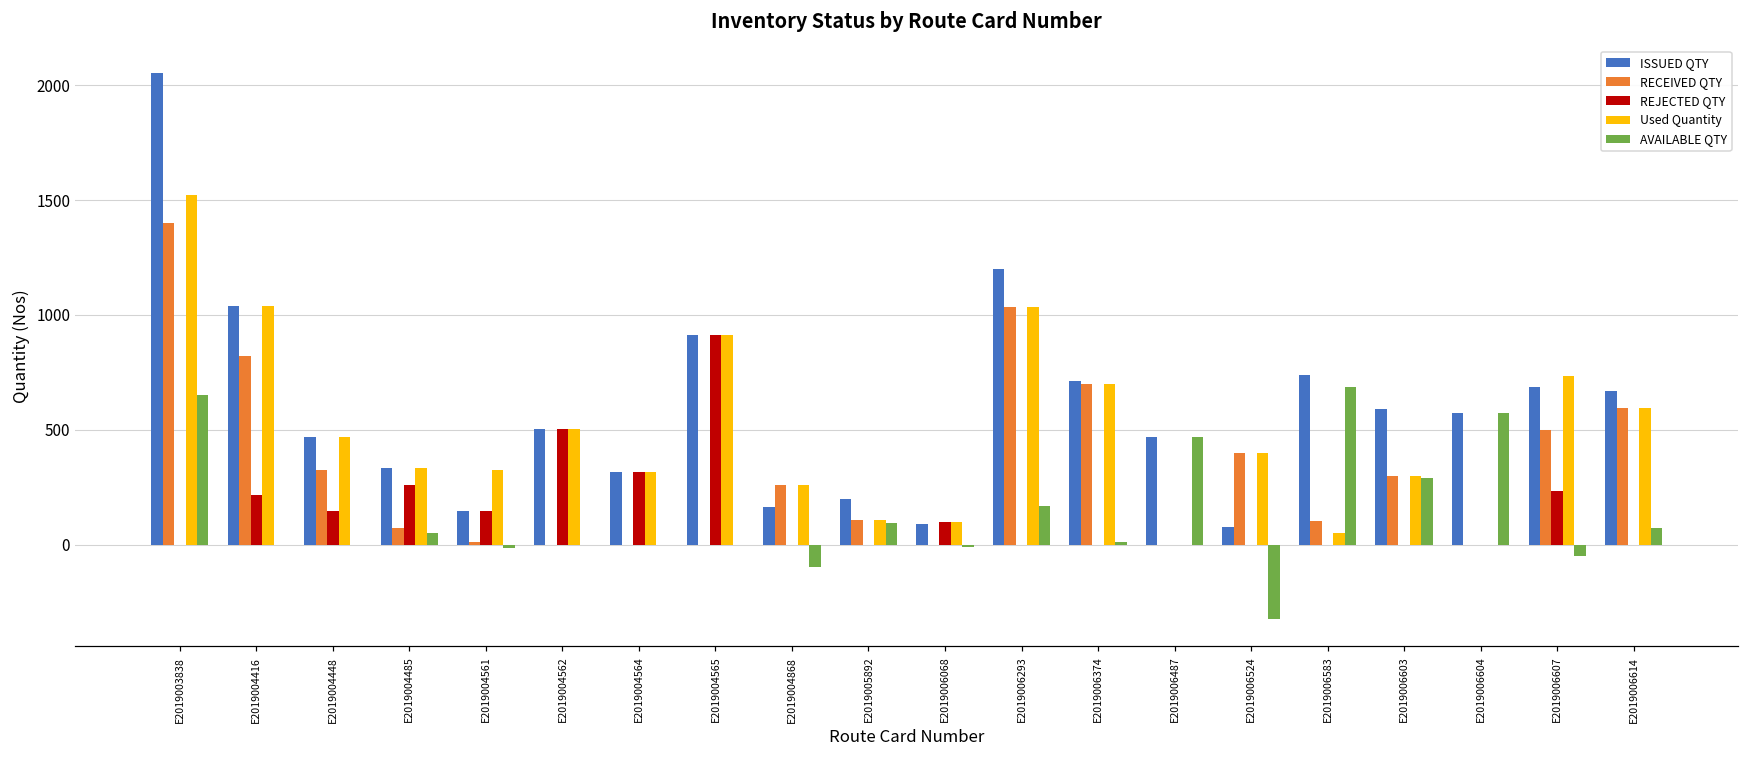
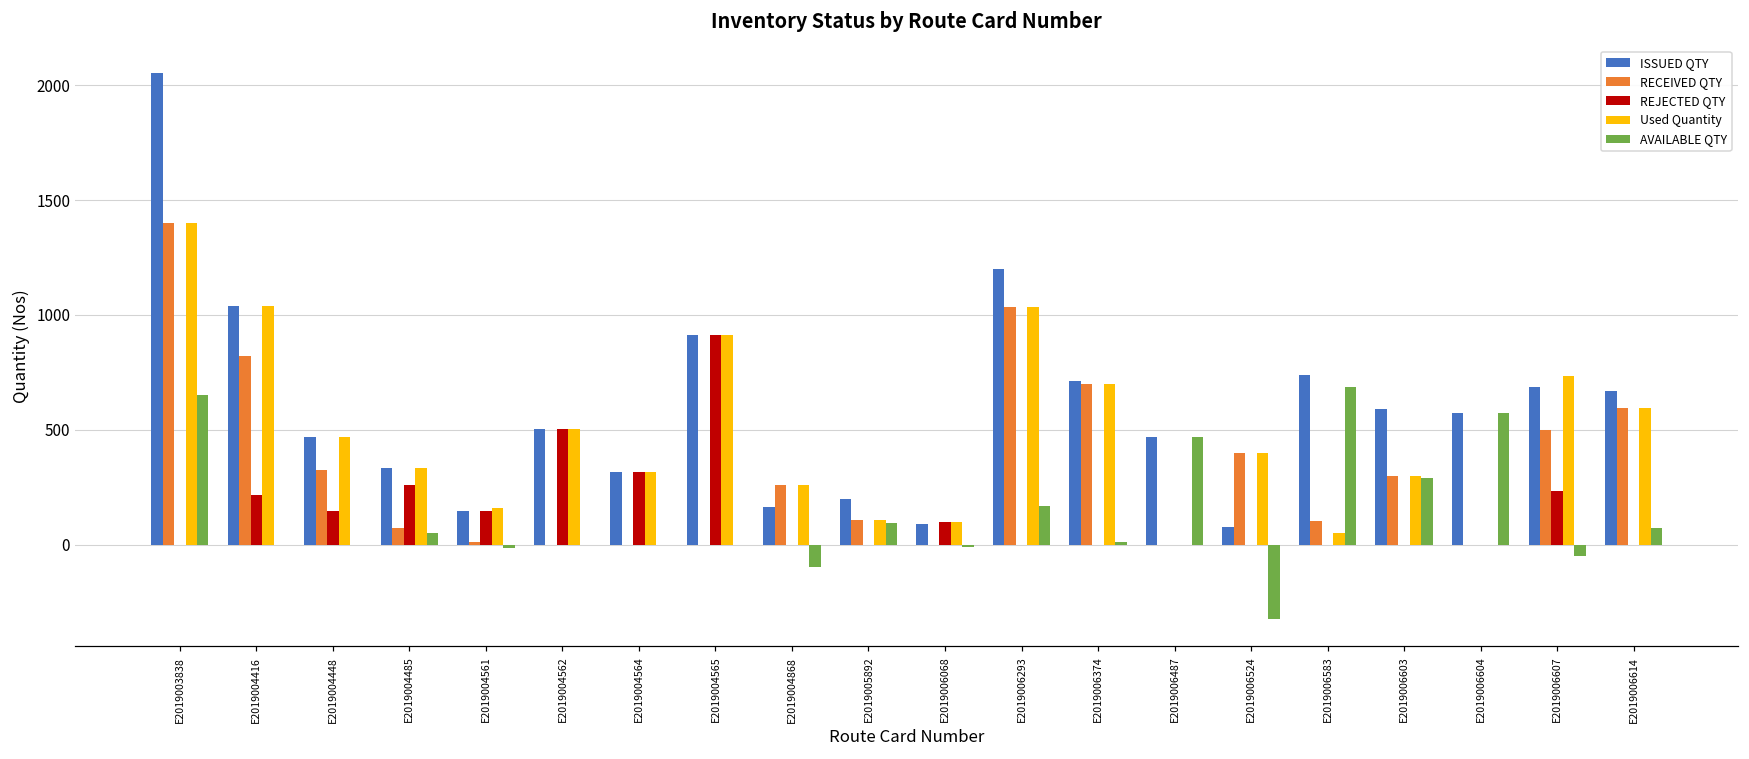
Used Quantity, E2019003838: 1520 -> 1400
Used Quantity, E2019004561: 330 -> 160
